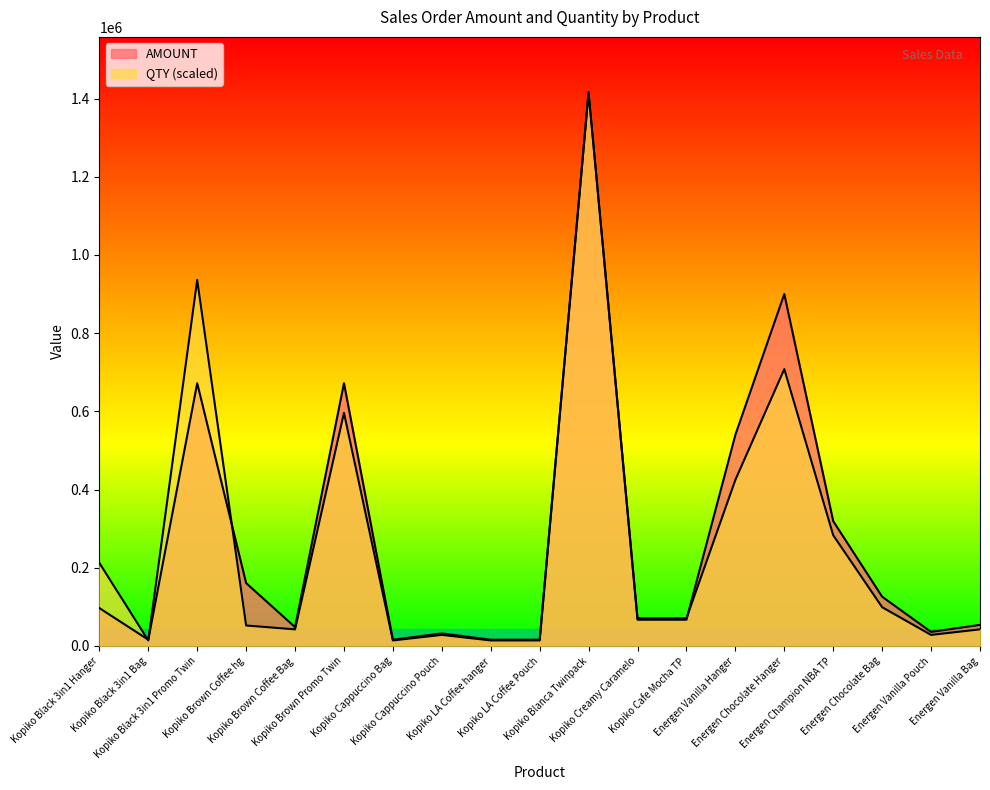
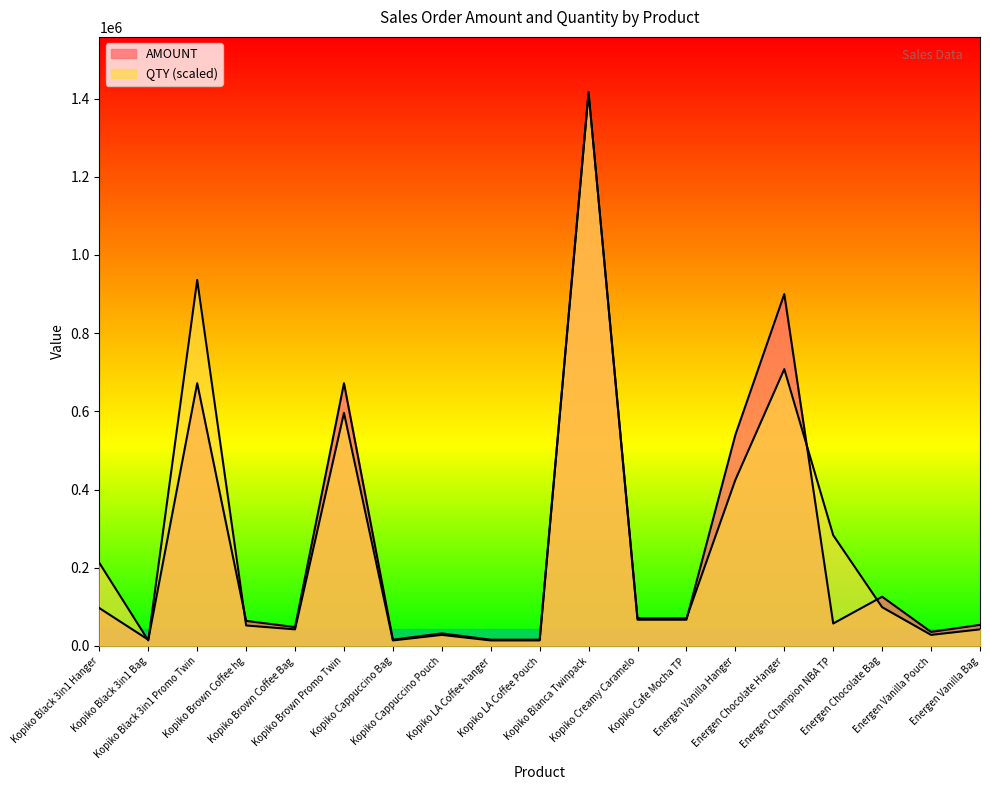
AMOUNT, Kopiko Brown Coffee hg: 160000 -> 60000
AMOUNT, Energen Champion NBA TP: 320000 -> 60000
